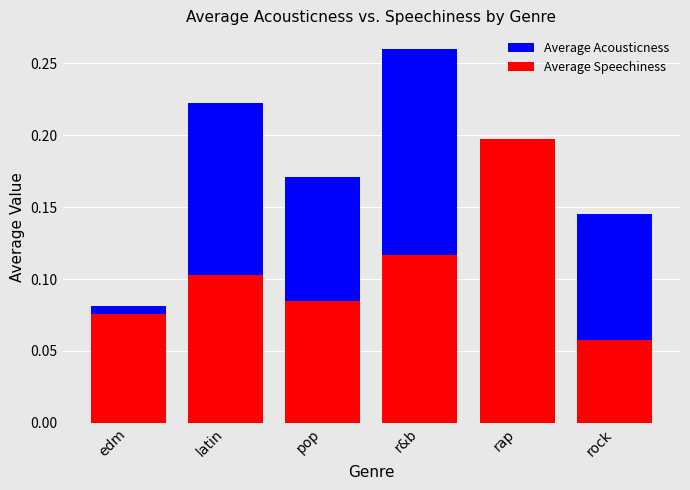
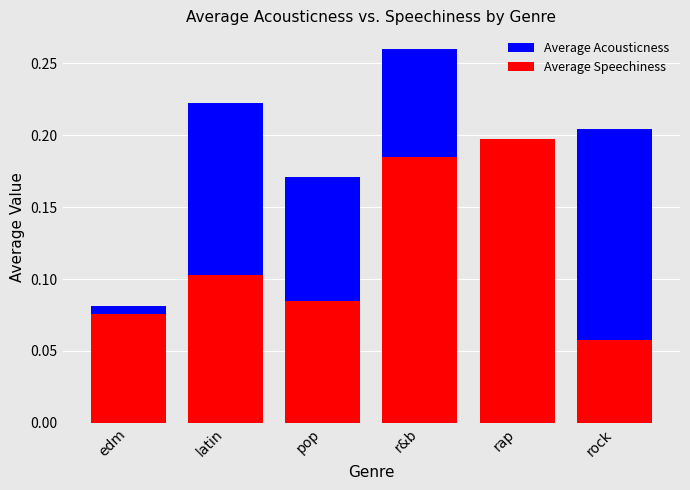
Average Speechiness, r&b: 0.117 -> 0.185
Average Acousticness, rock: 0.145 -> 0.205
